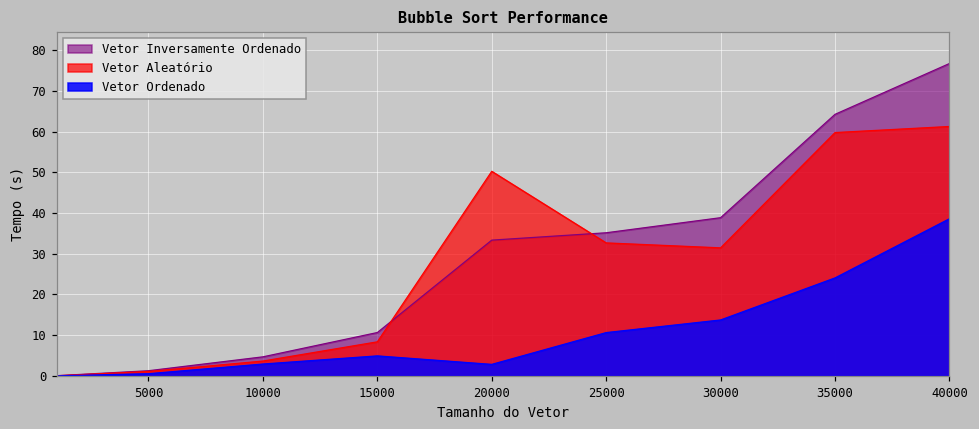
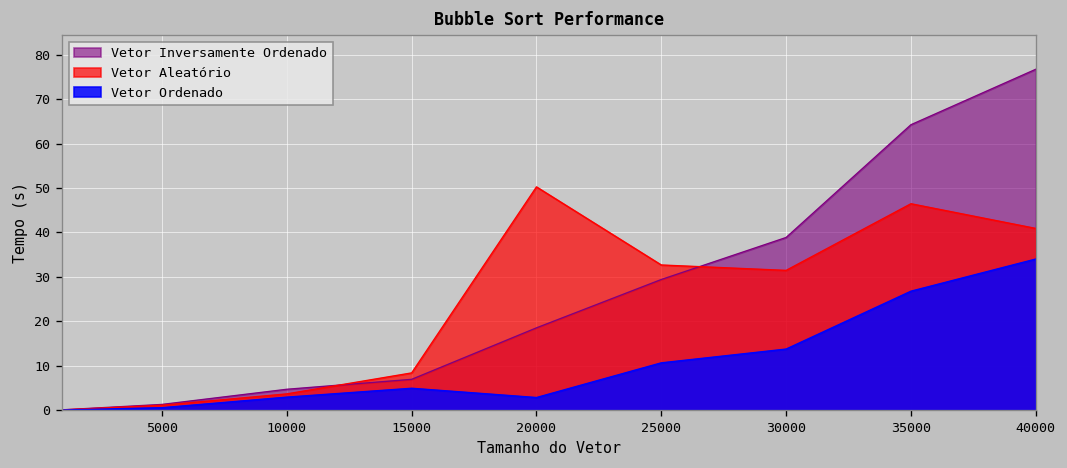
Vetor Inversamente Ordenado, 15000: 11 -> 7
Vetor Inversamente Ordenado, 20000: 33 -> 19
Vetor Inversamente Ordenado, 25000: 35 -> 29
Vetor Aleatório, 35000: 60 -> 46
Vetor Ordenado, 35000: 24 -> 27
Vetor Aleatório, 40000: 61 -> 41
Vetor Ordenado, 40000: 39 -> 34
